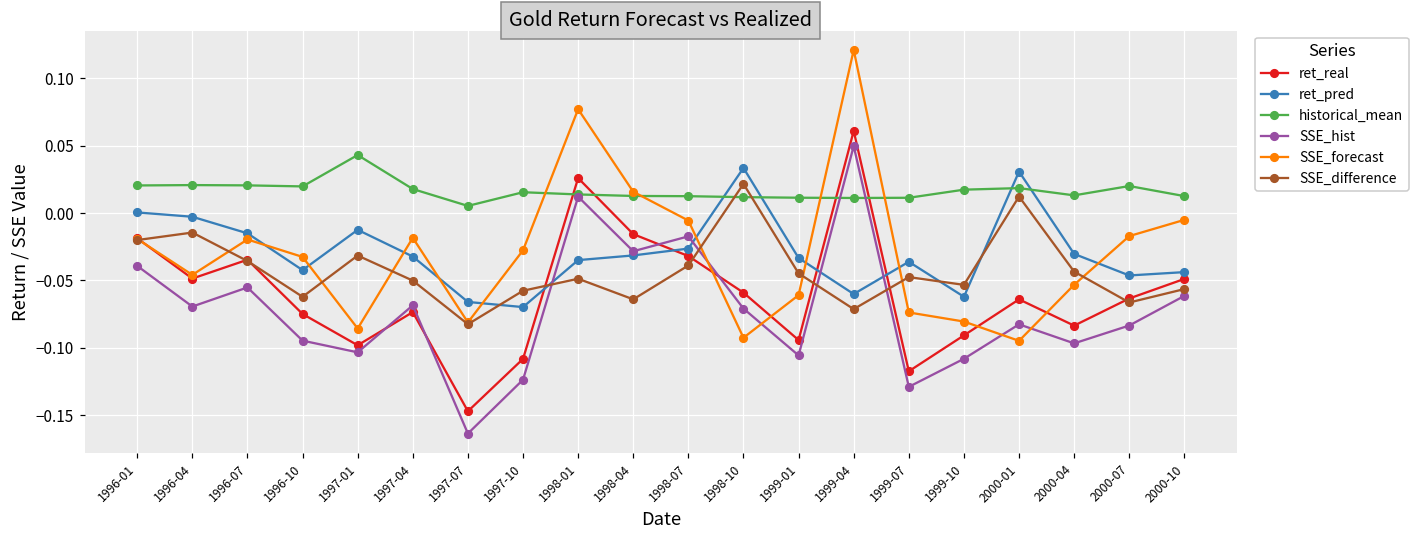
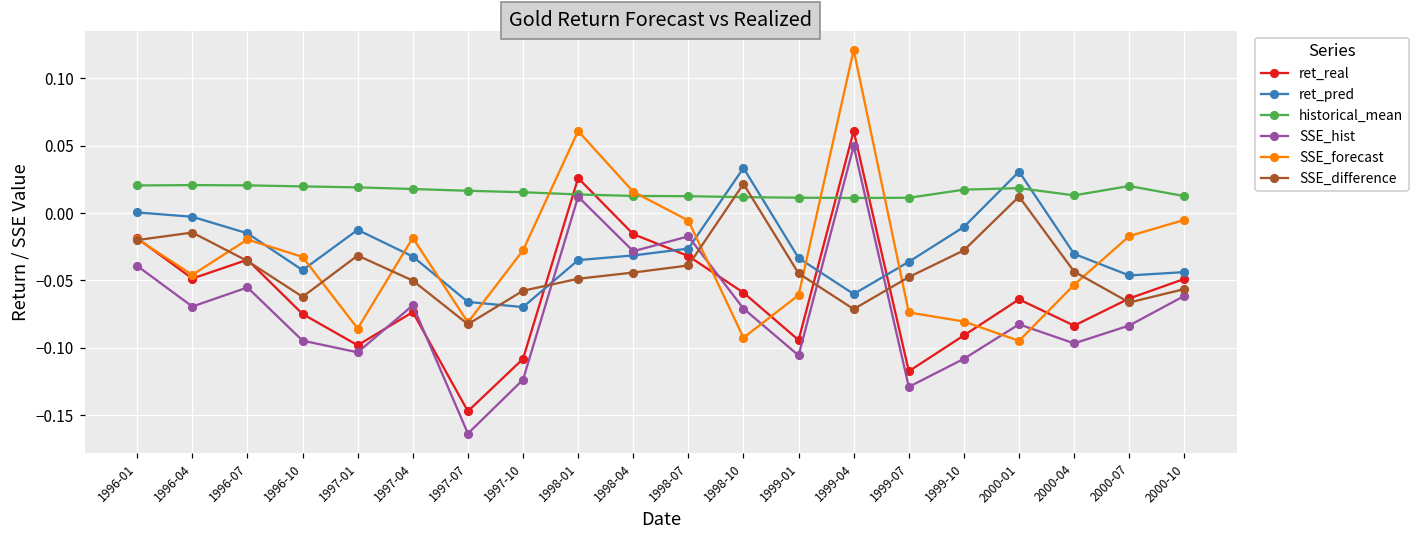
historical_mean, 1997-01: 0.043 -> 0.019
historical_mean, 1997-07: 0.005 -> 0.017
SSE_forecast, 1998-01: 0.077 -> 0.061
SSE_difference, 1998-04: -0.064 -> -0.044
ret_pred, 1999-10: -0.062 -> -0.010
SSE_difference, 1999-10: -0.053 -> -0.028
